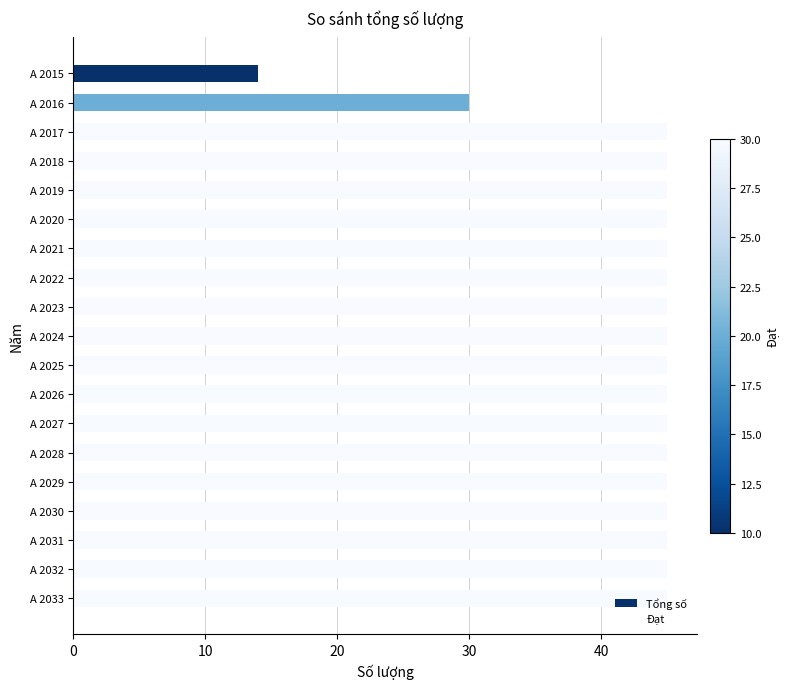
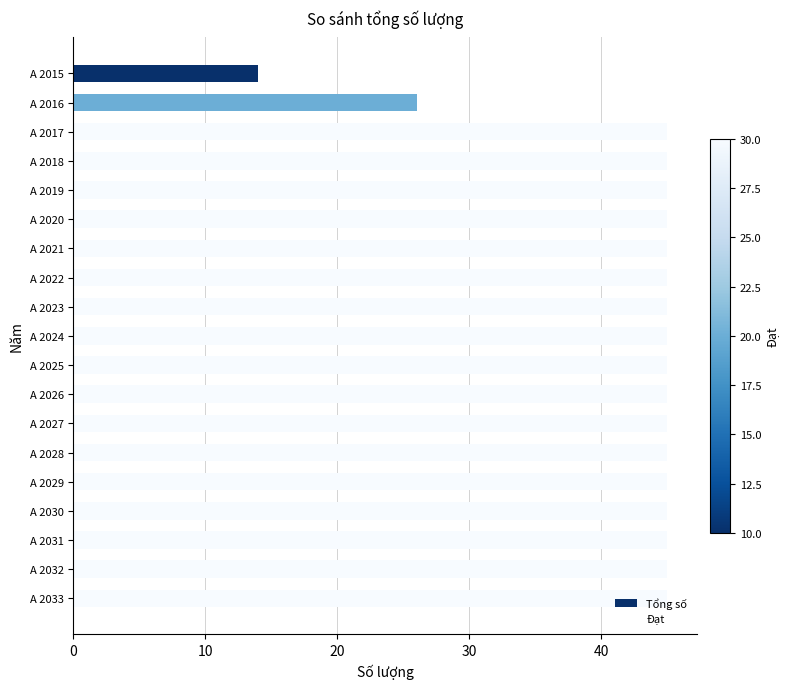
Tổng số, A 2016: 30 -> 26
